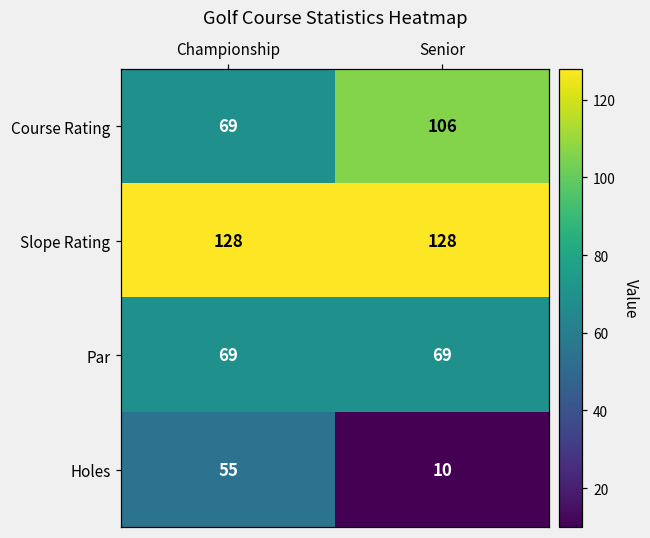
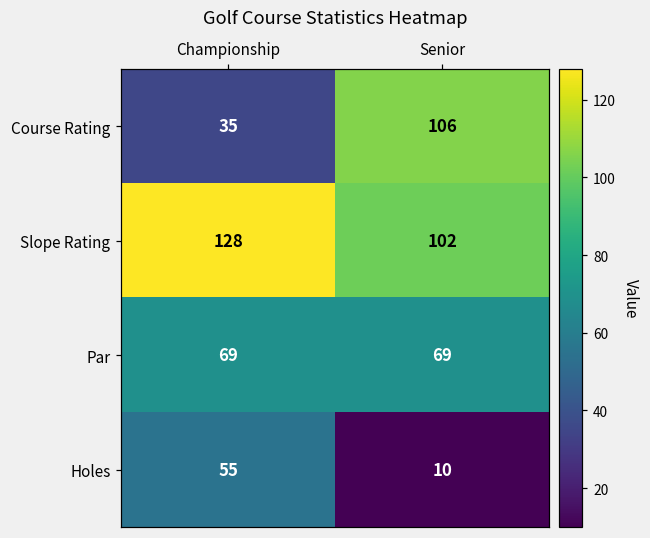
Course Rating, Championship: 69 -> 35
Slope Rating, Senior: 128 -> 102
